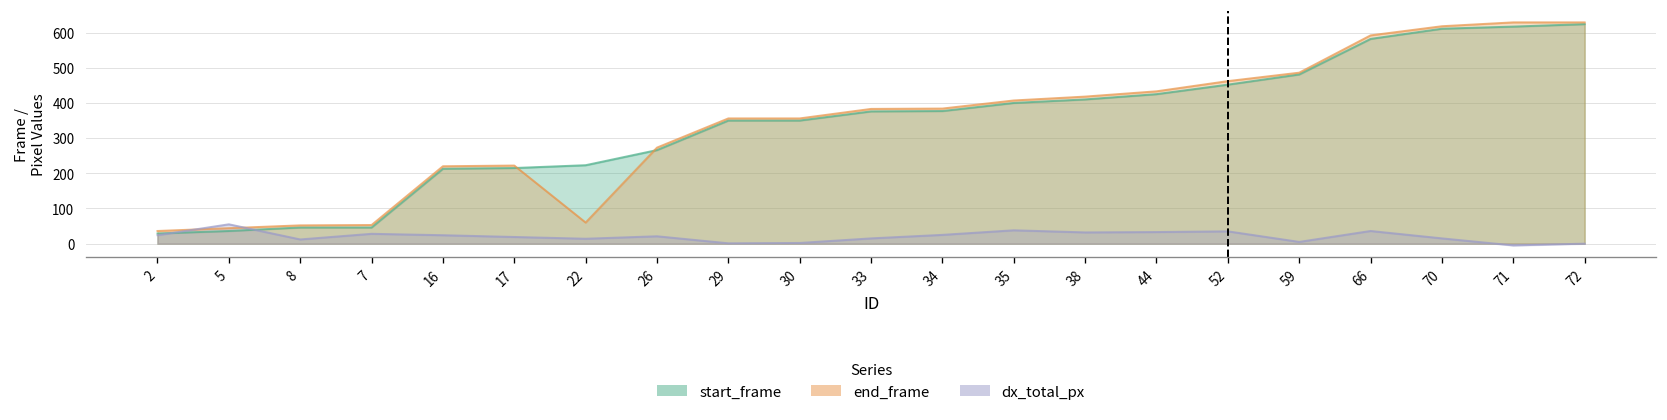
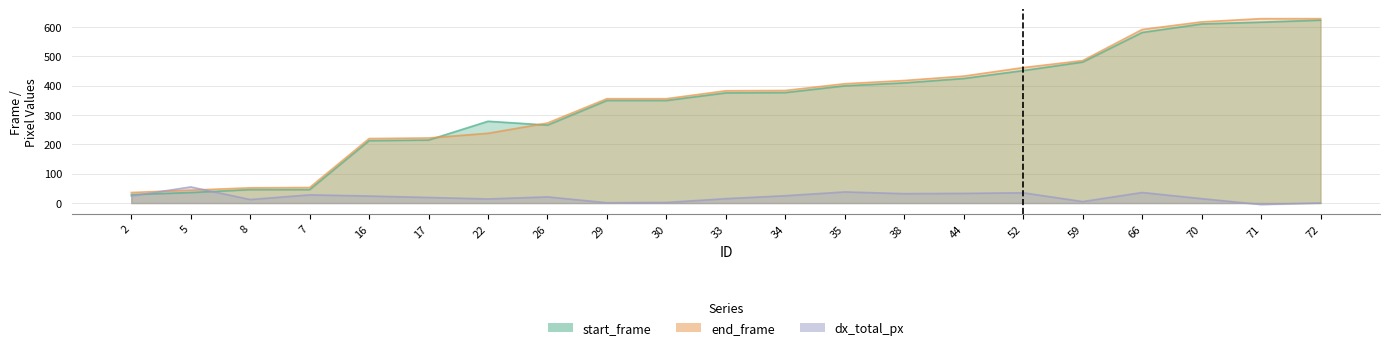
start_frame, 22: 220 -> 280
end_frame, 22: 60 -> 240
